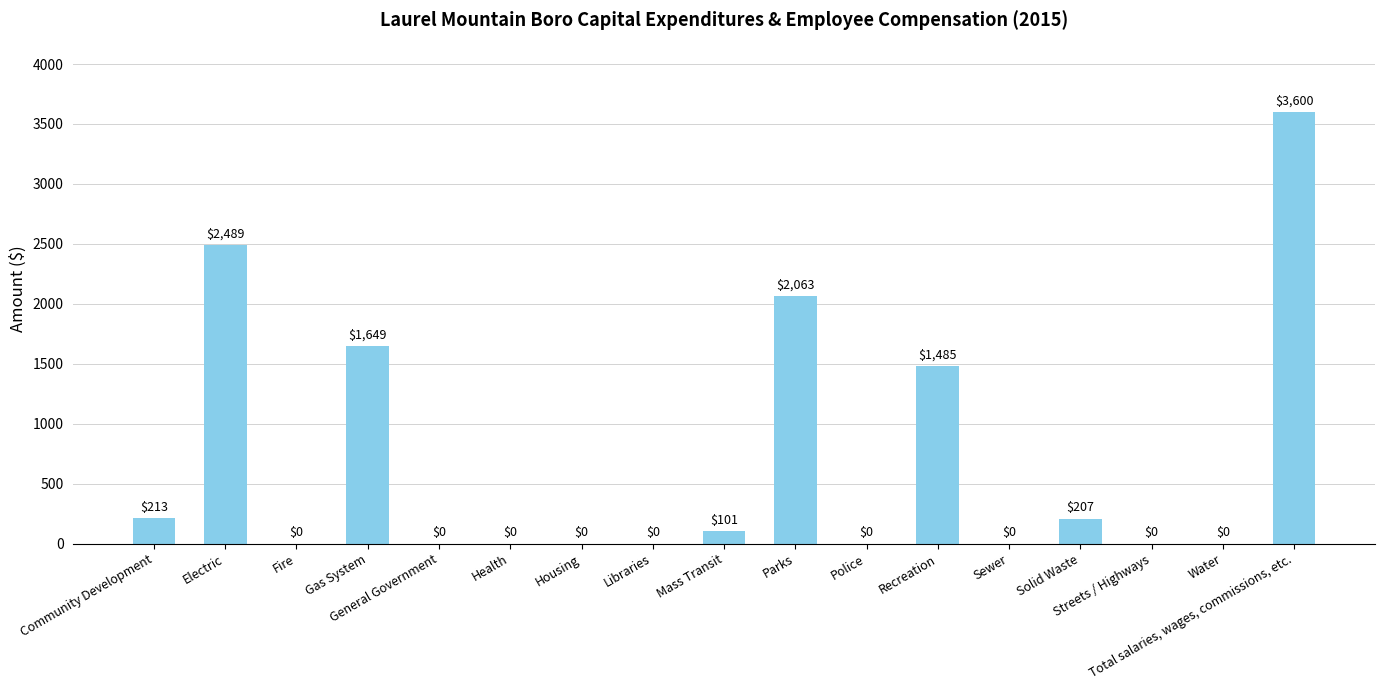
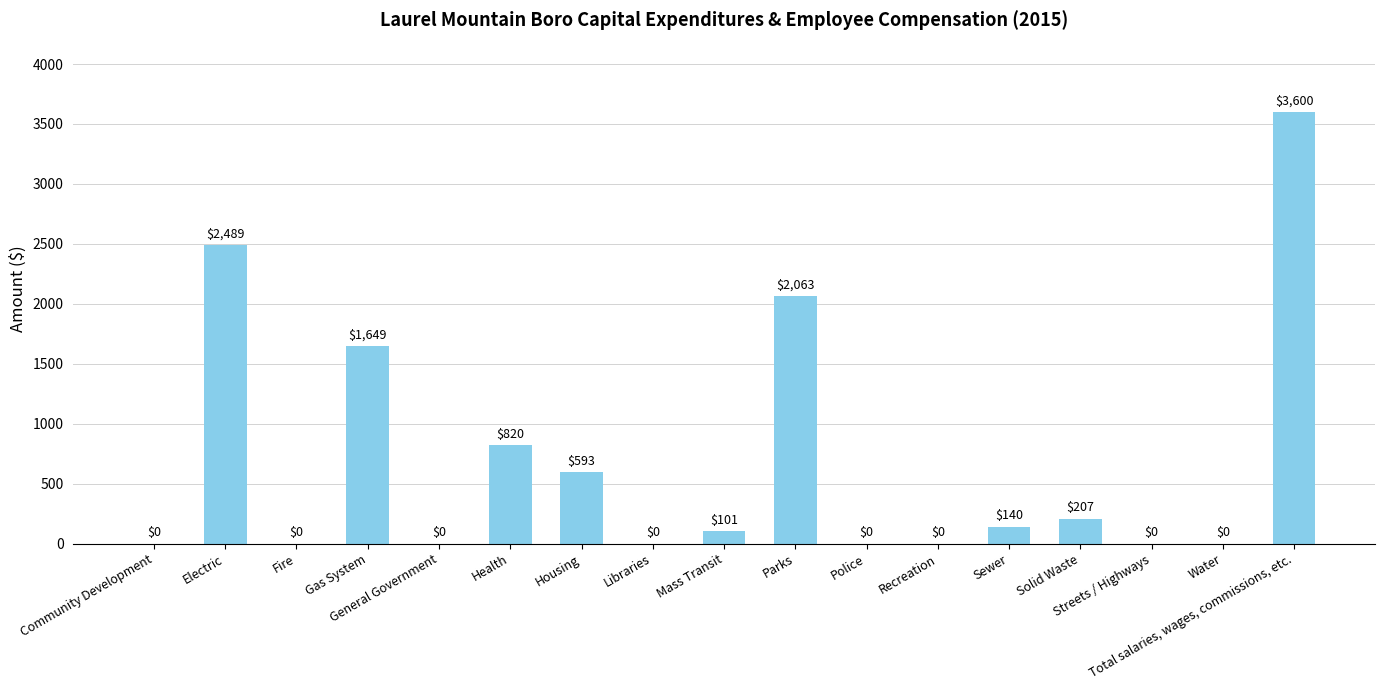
Community Development: $213 -> $0
Health: $0 -> $820
Housing: $0 -> $593
Recreation: $1,485 -> $0
Sewer: $0 -> $140
